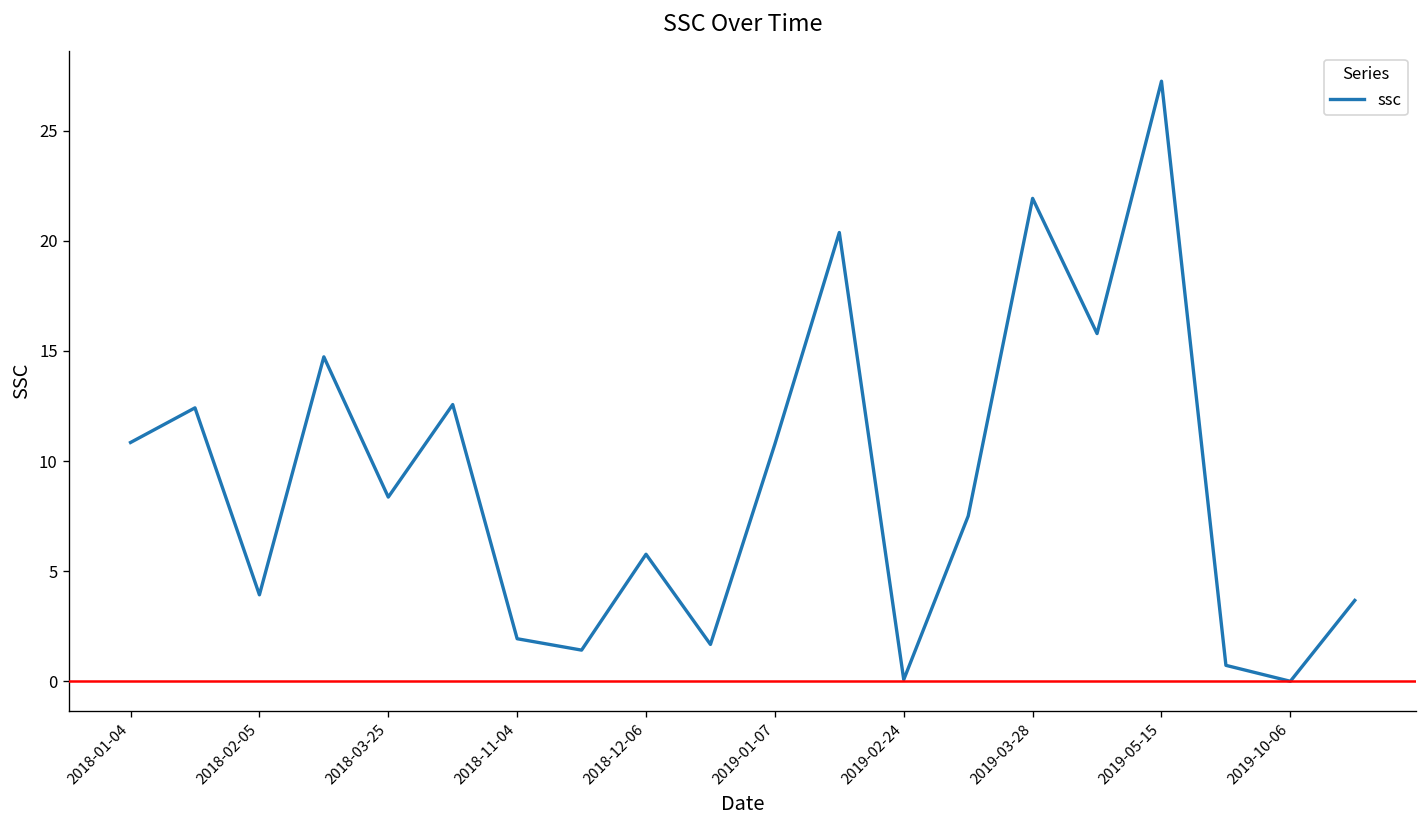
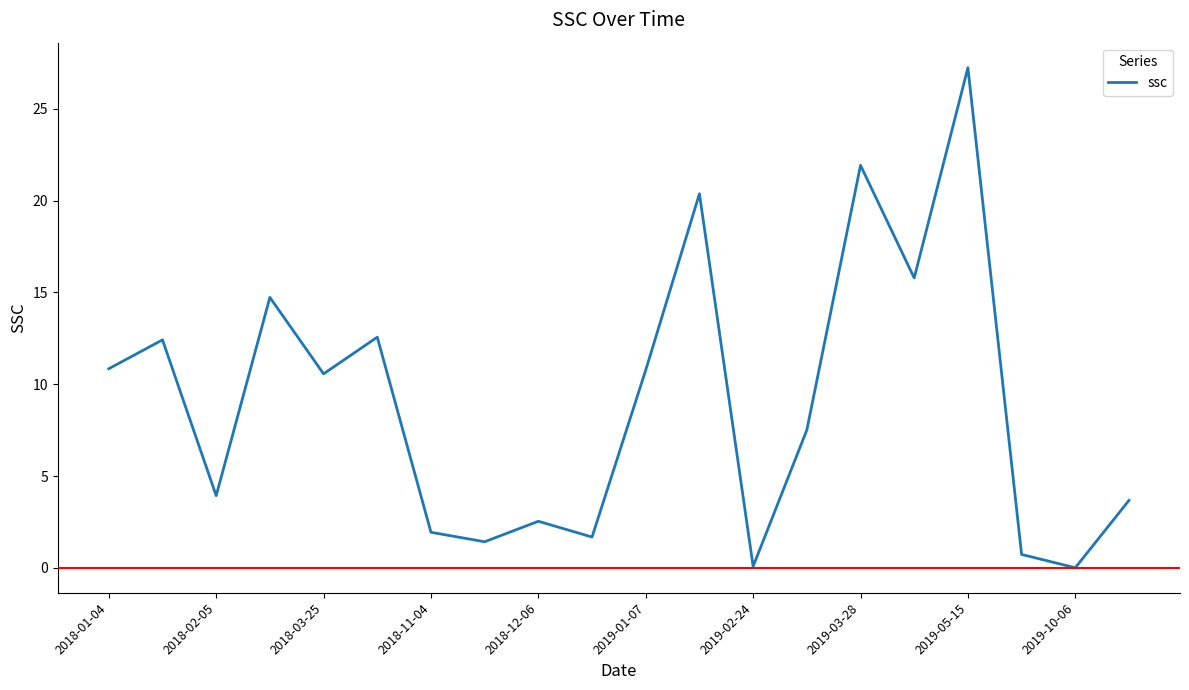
2018-03-25: 8.4 -> 10.6
2018-12-06: 5.8 -> 2.5
